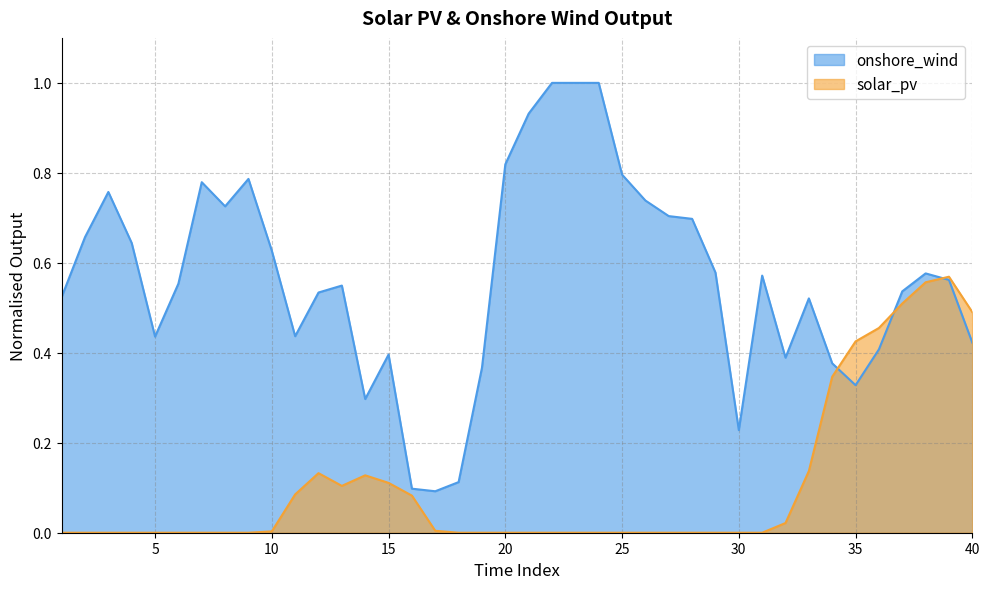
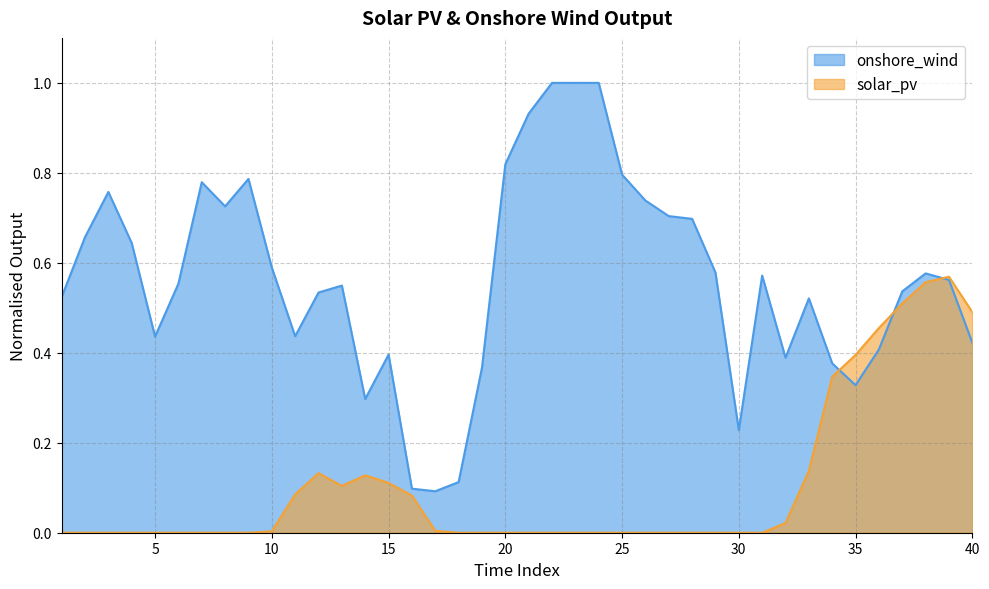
onshore_wind, 10: 0.63 -> 0.59
solar_pv, 35: 0.43 -> 0.40
